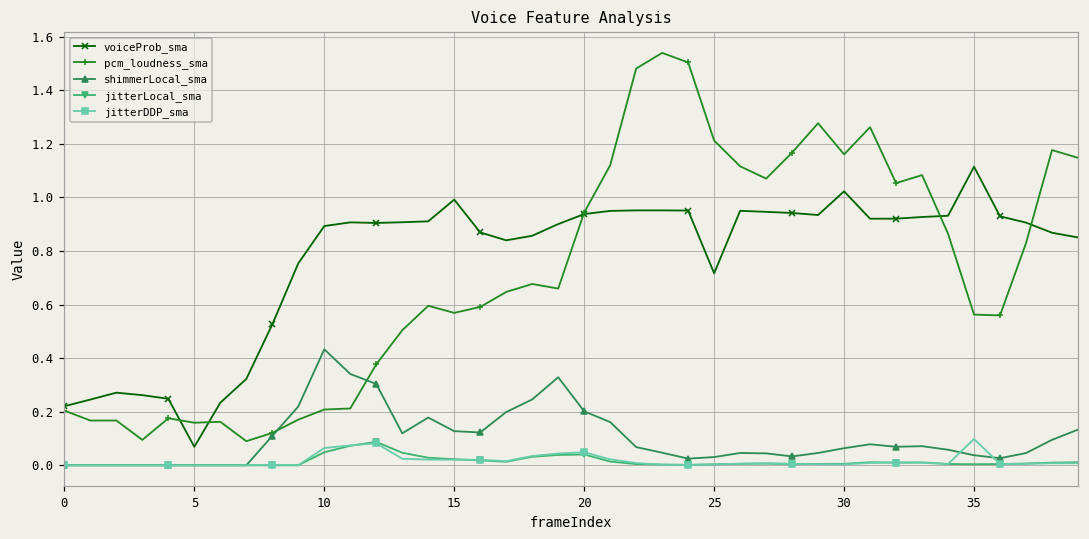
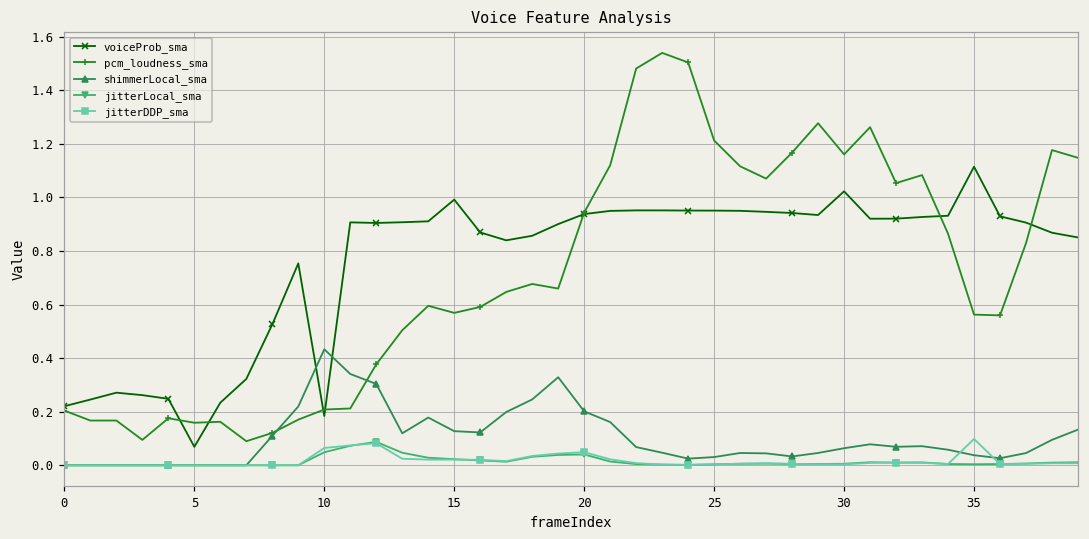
voiceProb_sma, 10: 0.89 -> 0.18
voiceProb_sma, 25: 0.72 -> 0.95
